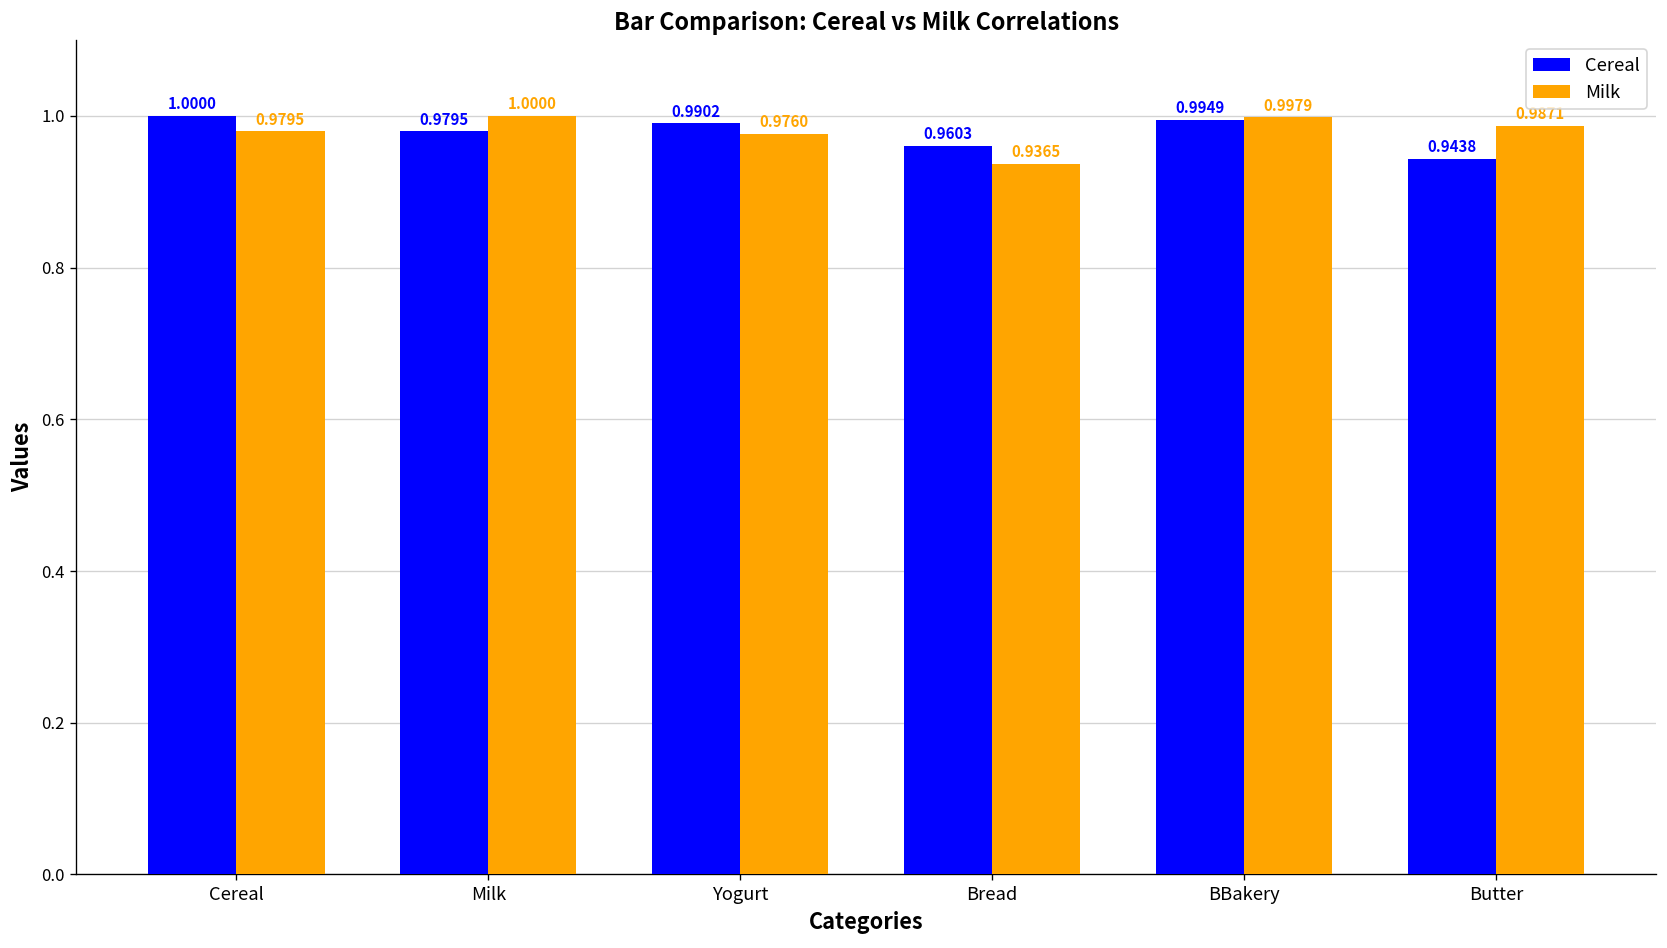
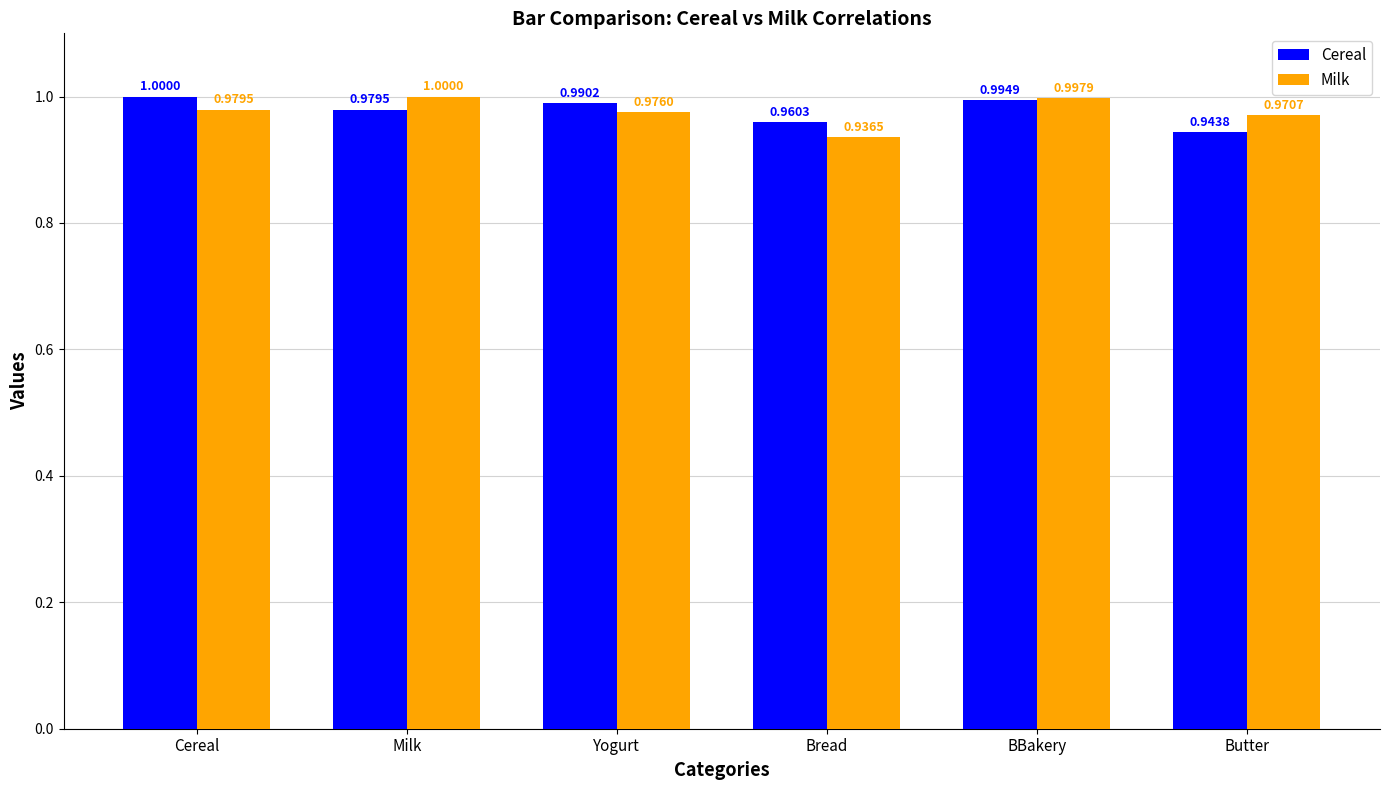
Milk, Butter: 0.99 -> 0.97
